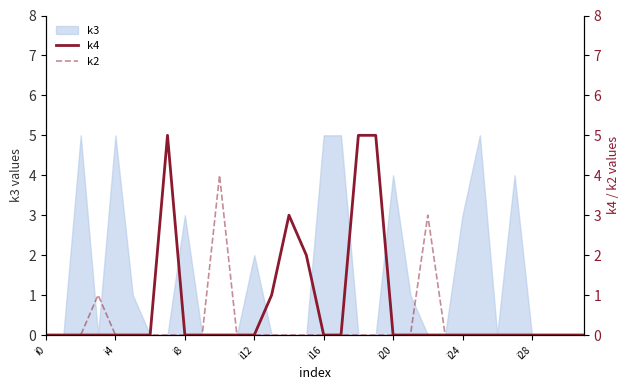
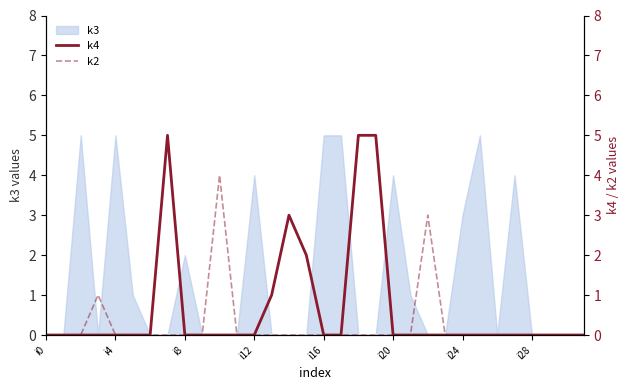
k3, i8: 3 -> 2
k3, i12: 2 -> 4
